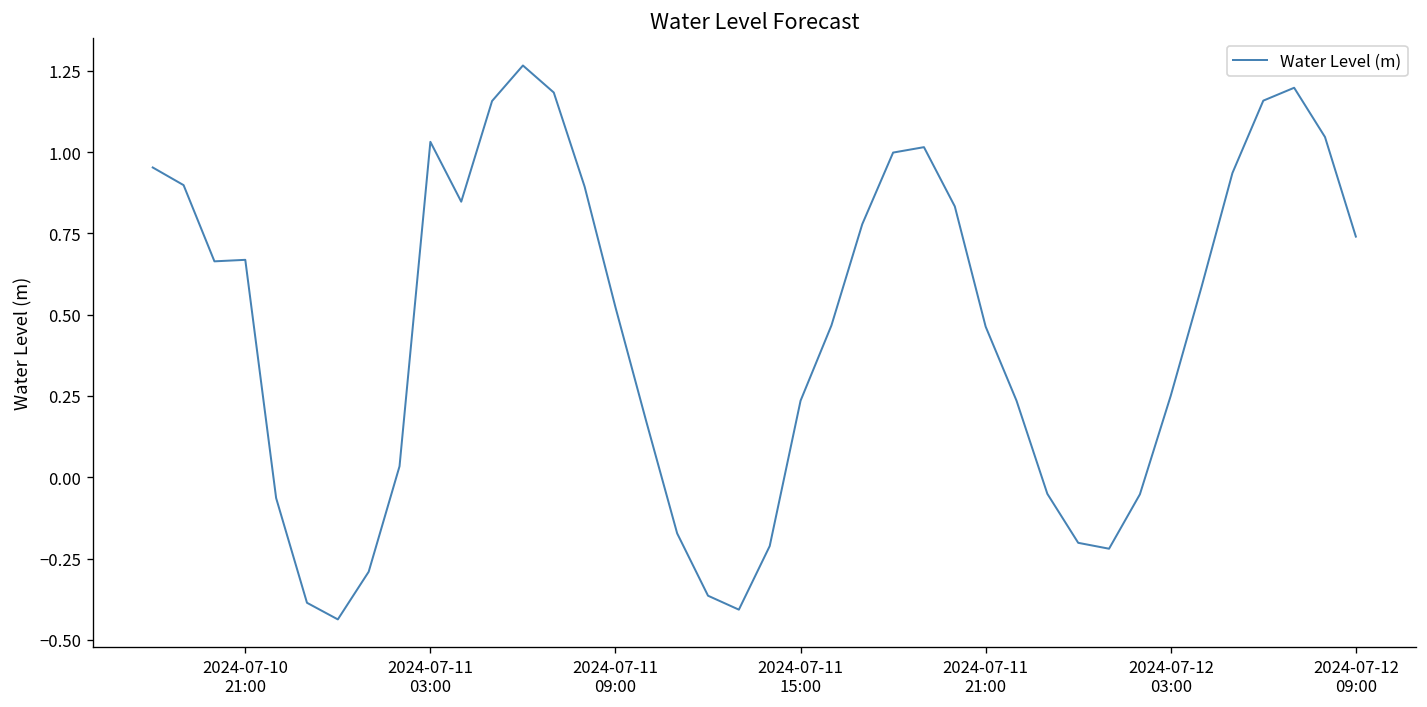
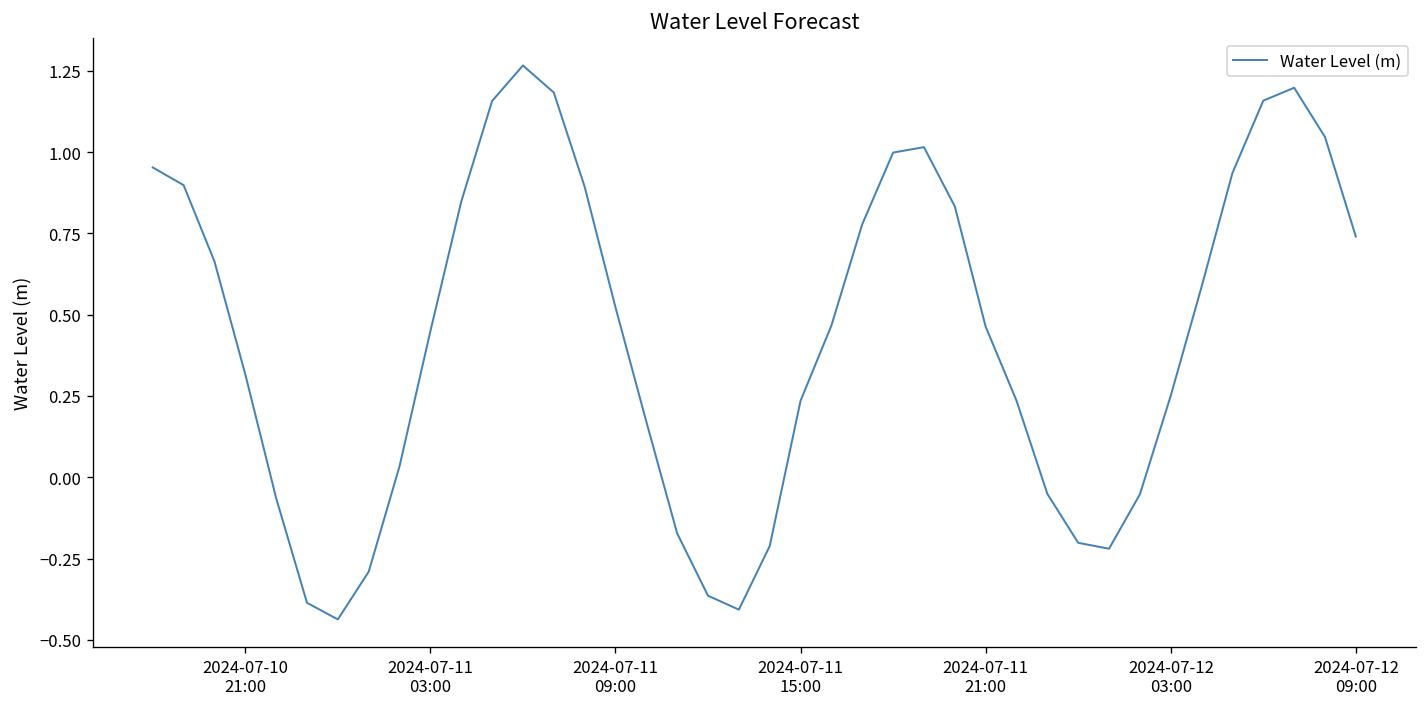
2024-07-10 21:00: 0.67 -> 0.32
2024-07-11 03:00: 1.03 -> 0.45
